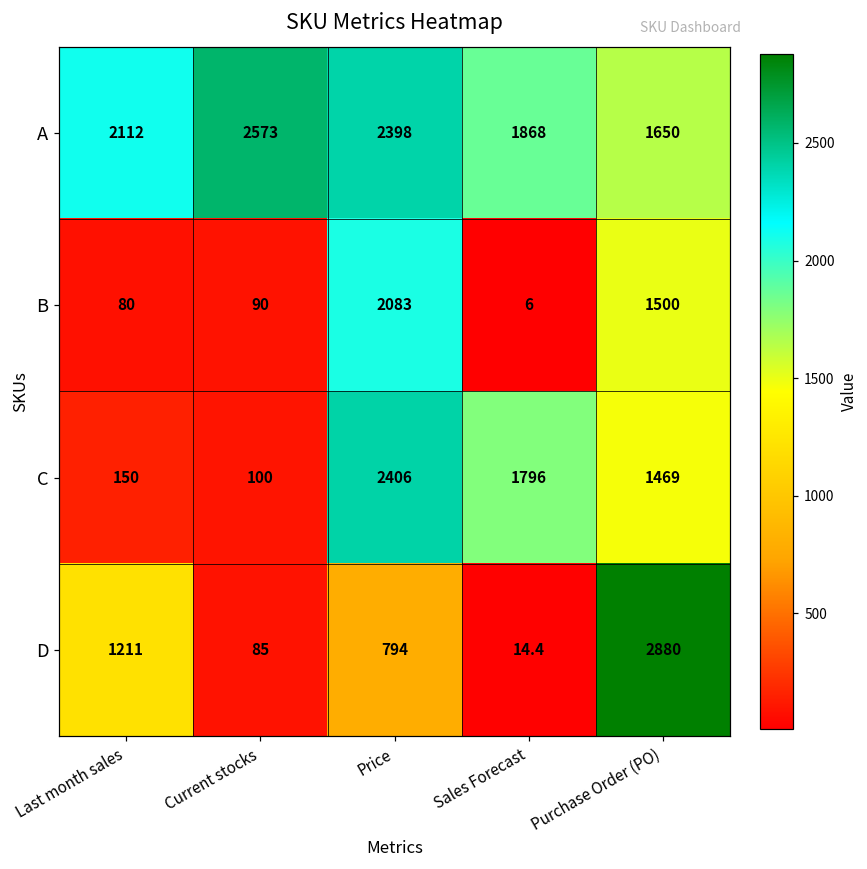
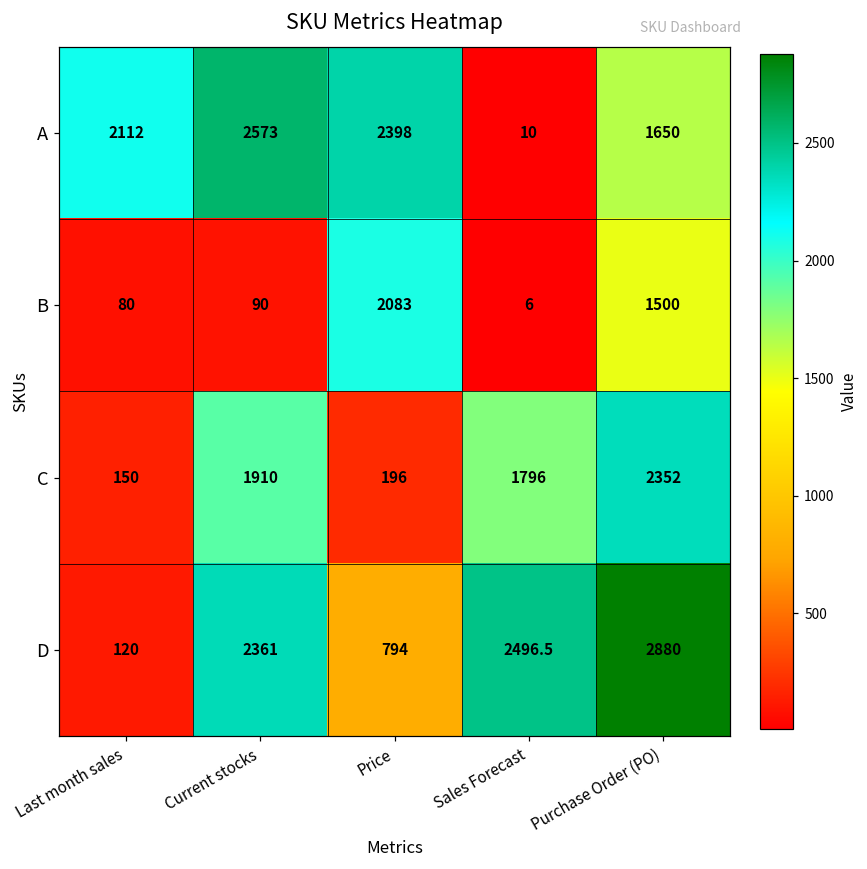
A, Sales Forecast: 1868 -> 10
C, Current stocks: 100 -> 1910
C, Price: 2406 -> 196
C, Purchase Order (PO): 1469 -> 2352
D, Last month sales: 1211 -> 120
D, Current stocks: 85 -> 2361
D, Sales Forecast: 14.4 -> 2496.5
